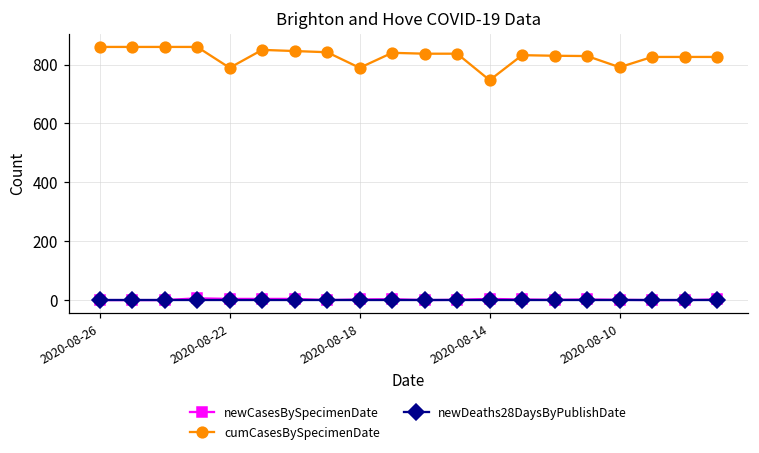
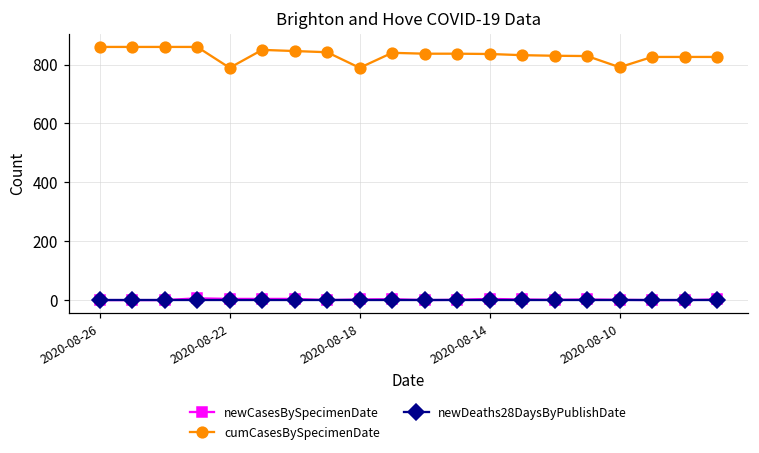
cumCasesBySpecimenDate, 2020-08-14: 750 -> 840
